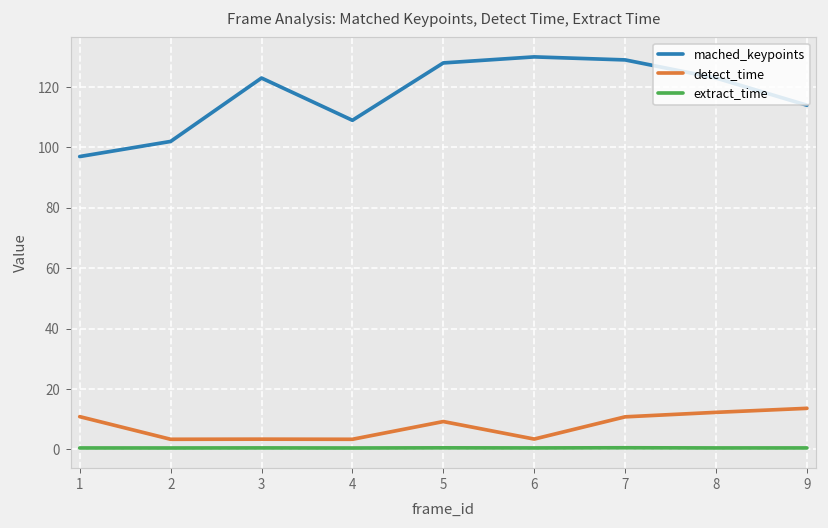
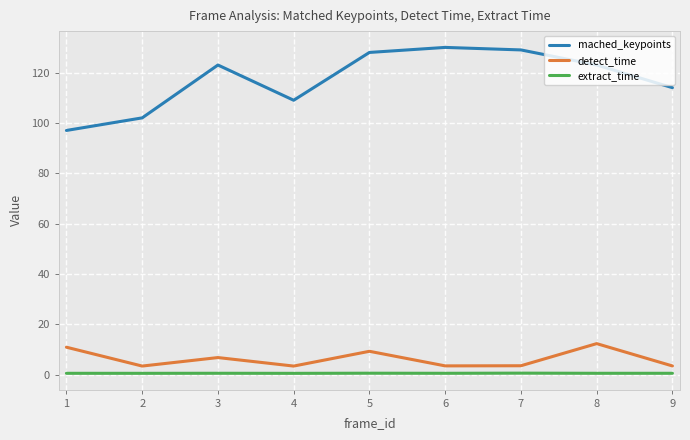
detect_time, 3: 3 -> 7
detect_time, 7: 11 -> 3
detect_time, 9: 14 -> 3
